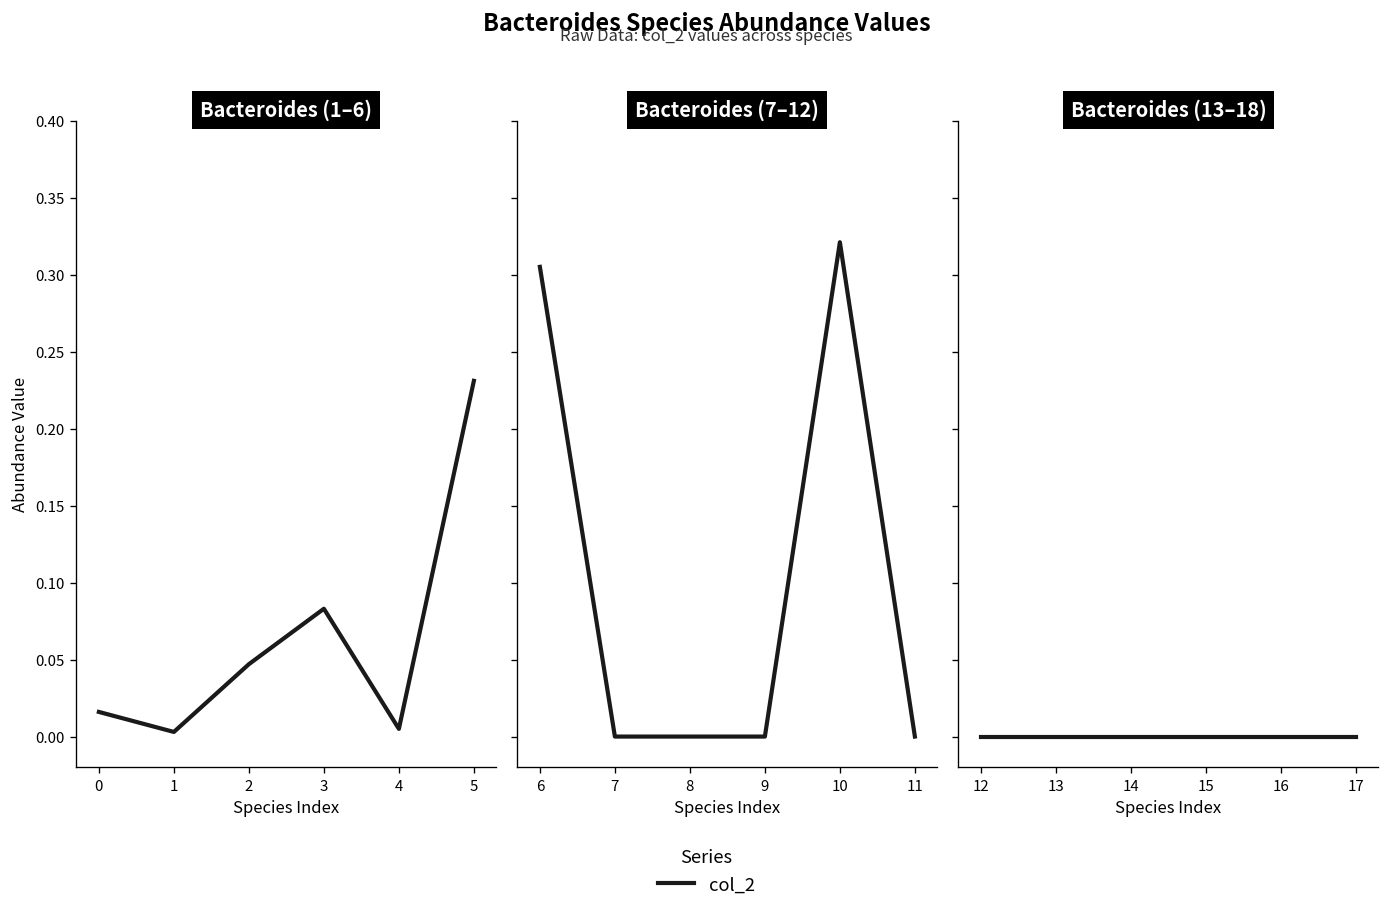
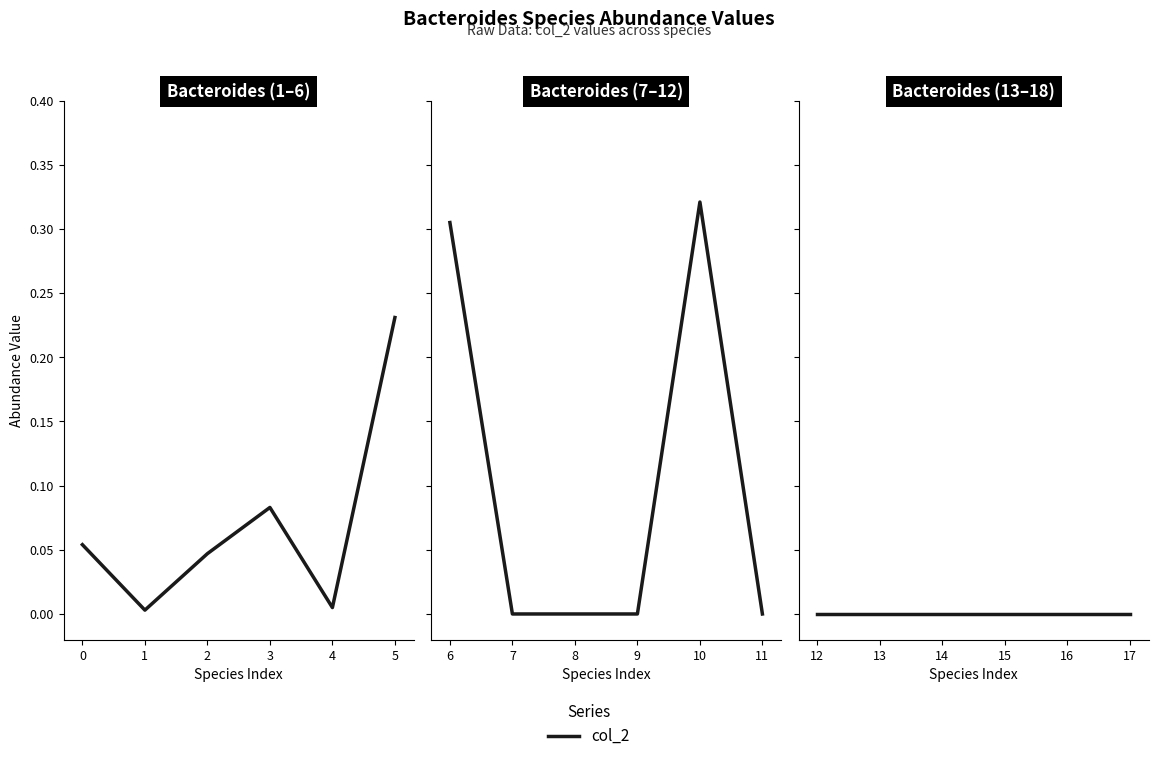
Bacteroides (1–6), 0: 0.016 -> 0.054
